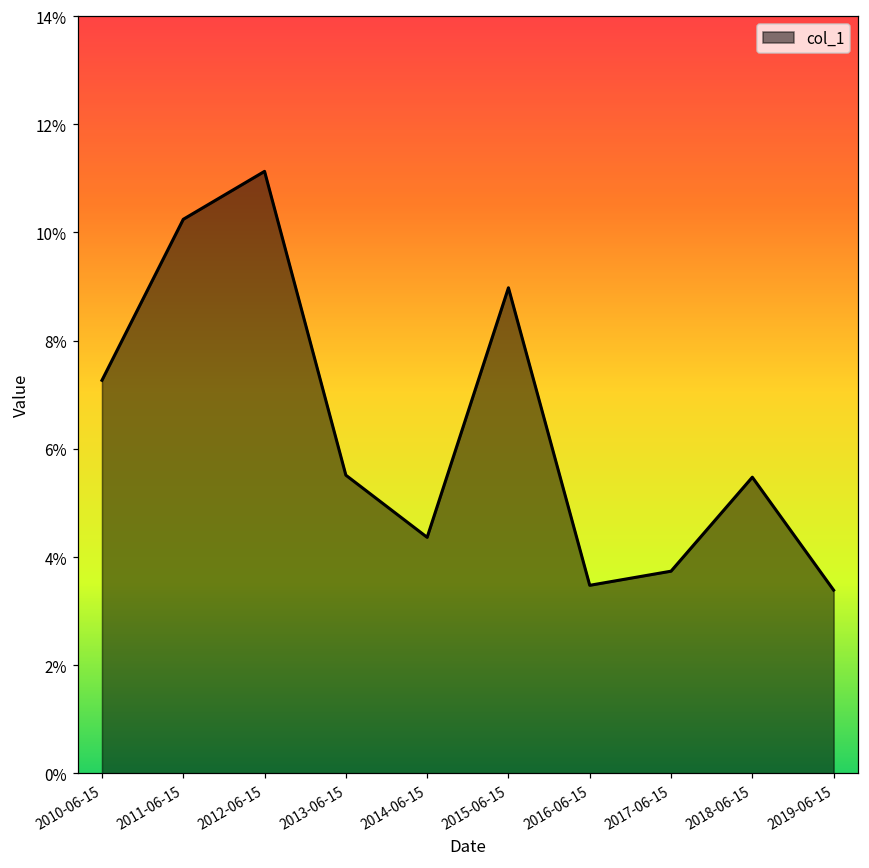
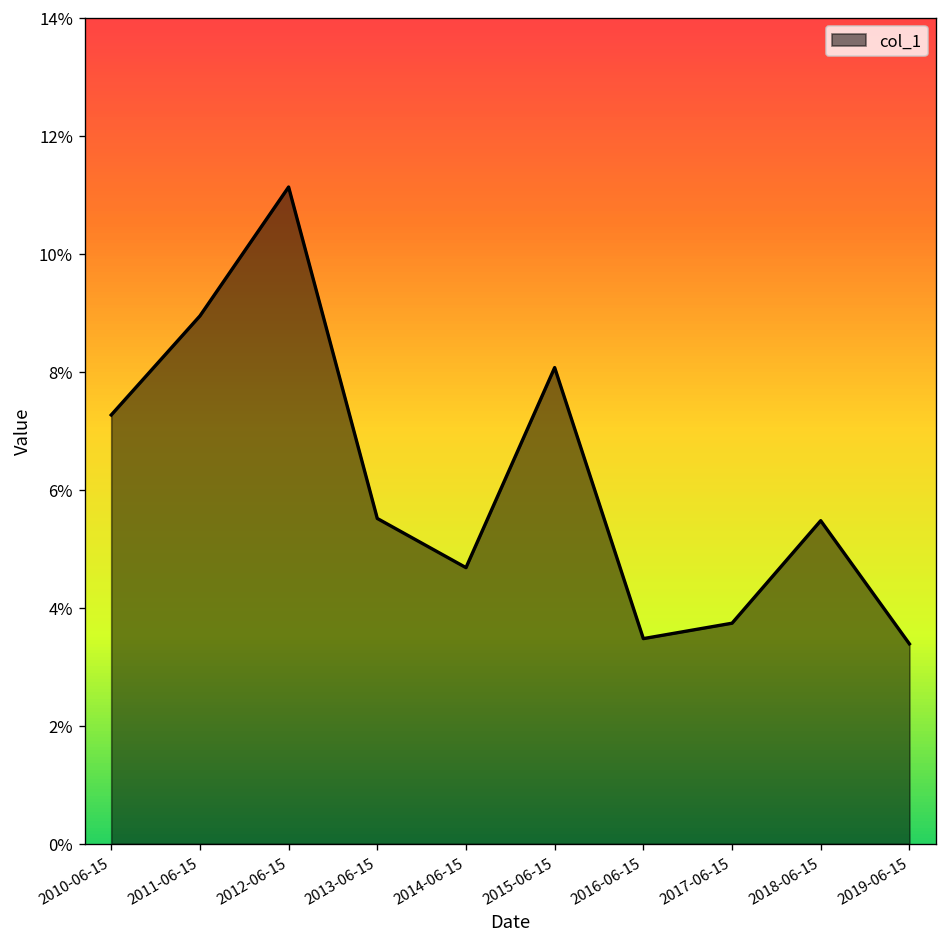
2011-06-15: 10.2% -> 8.9%
2014-06-15: 4.4% -> 4.7%
2015-06-15: 9.0% -> 8.1%
